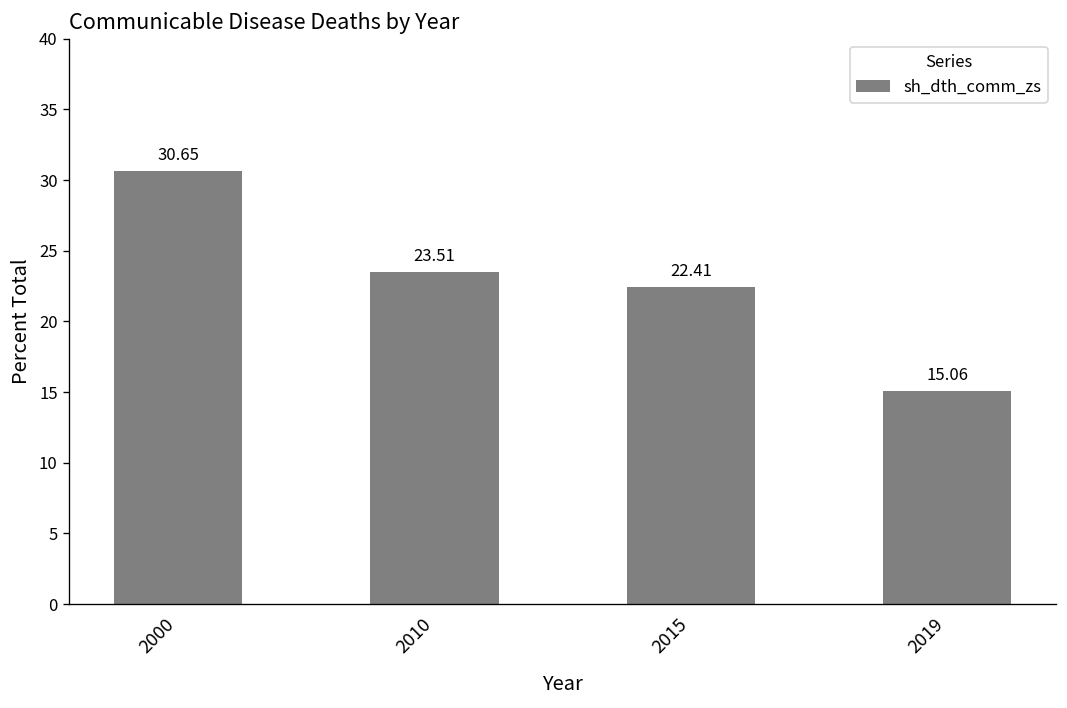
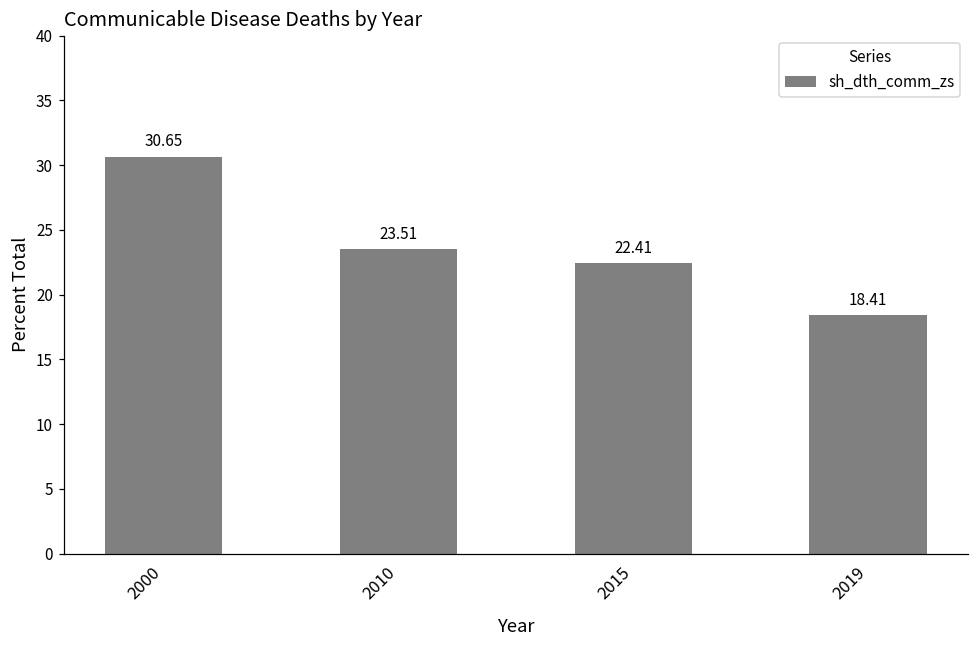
2019: 15.06 -> 18.41
